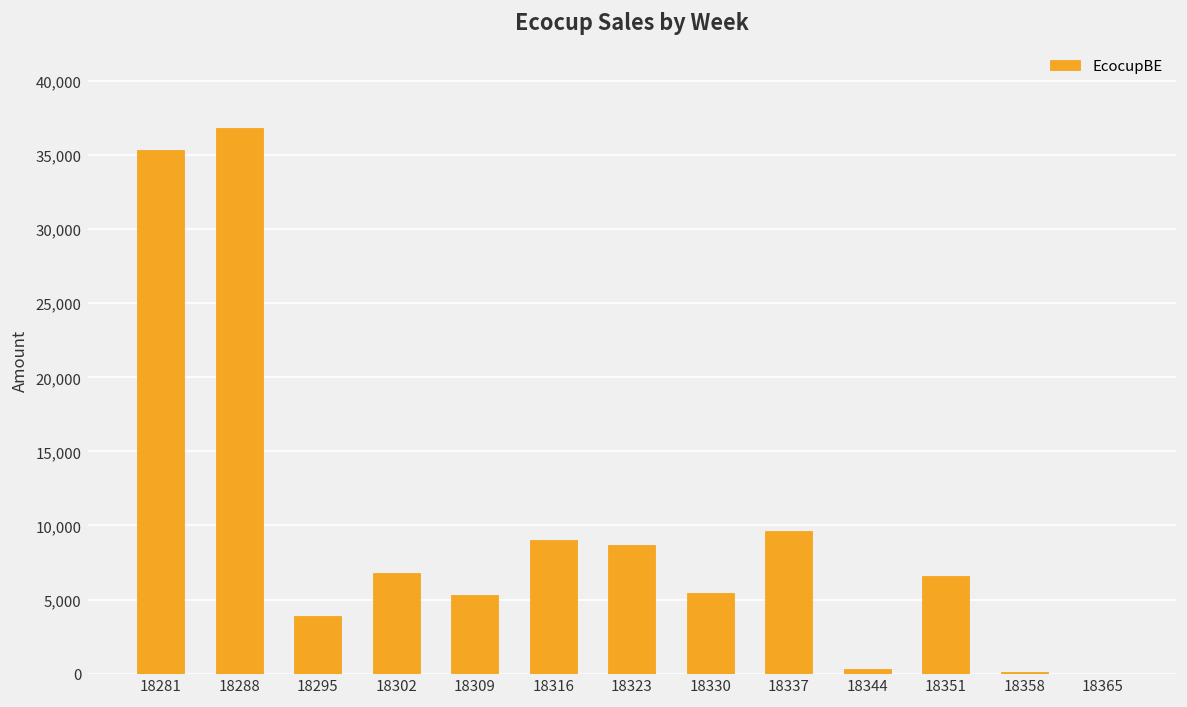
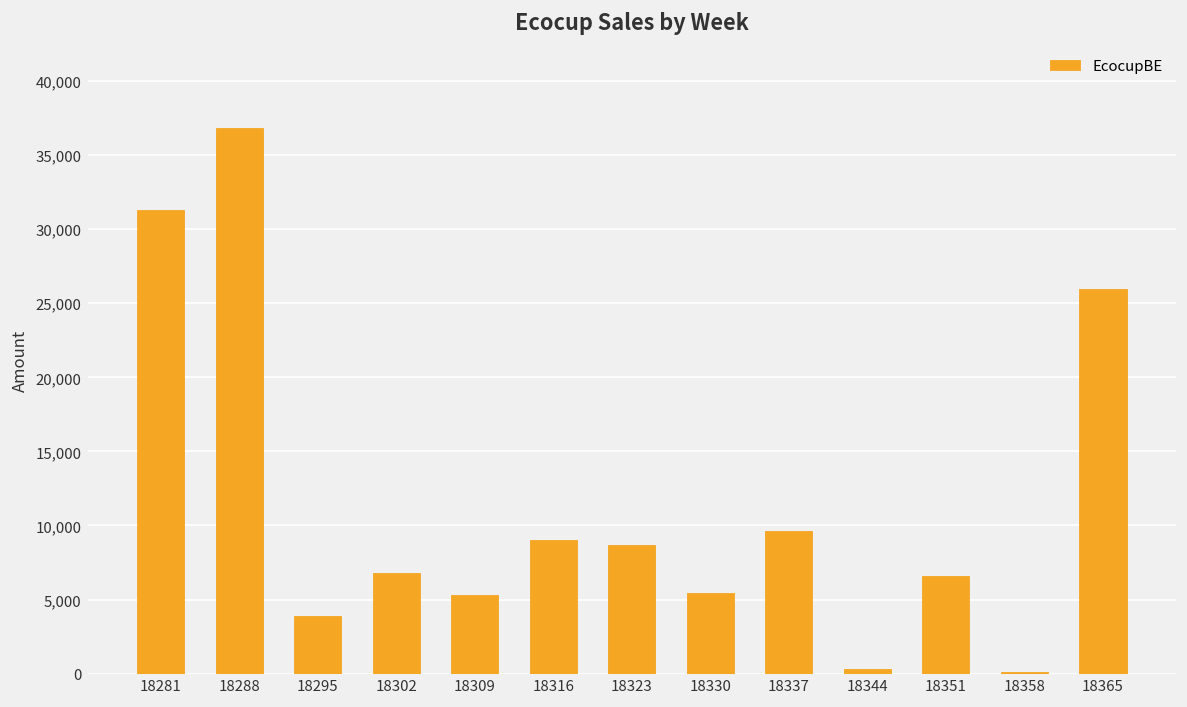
18281: 35,400 -> 31,300
18365: 0 -> 26,000
